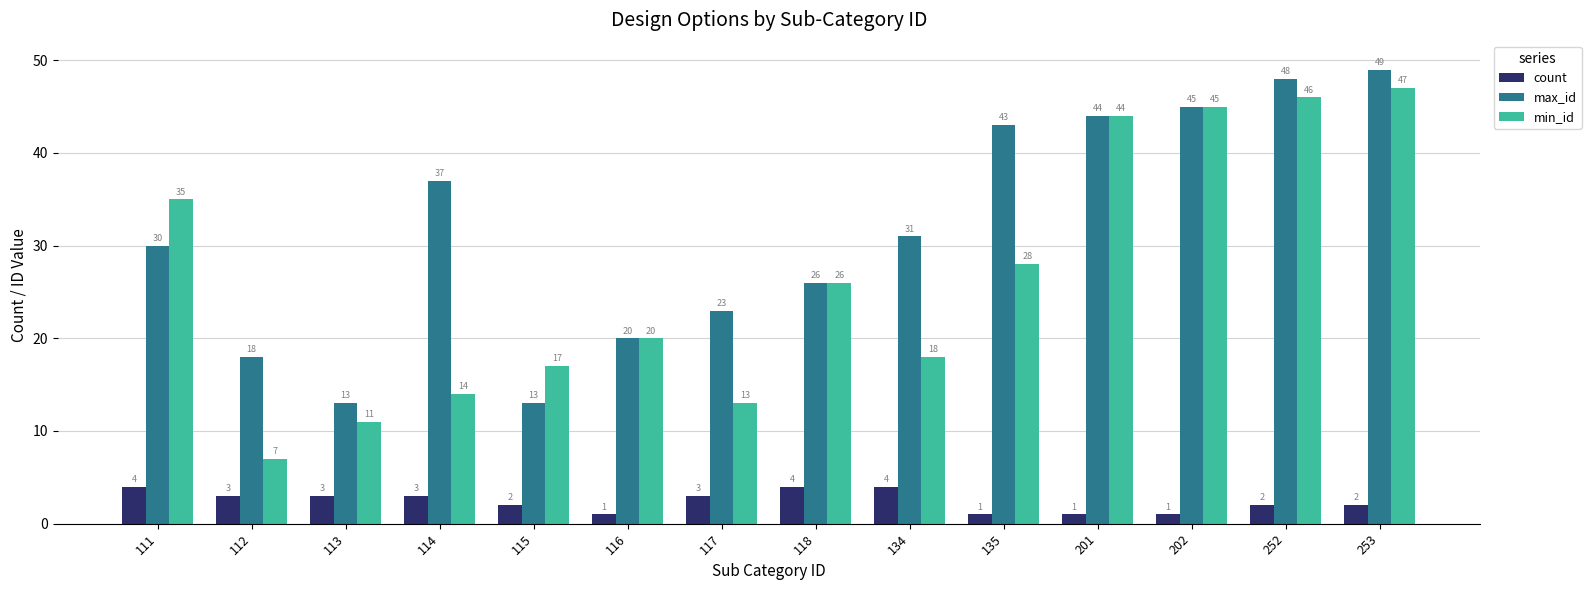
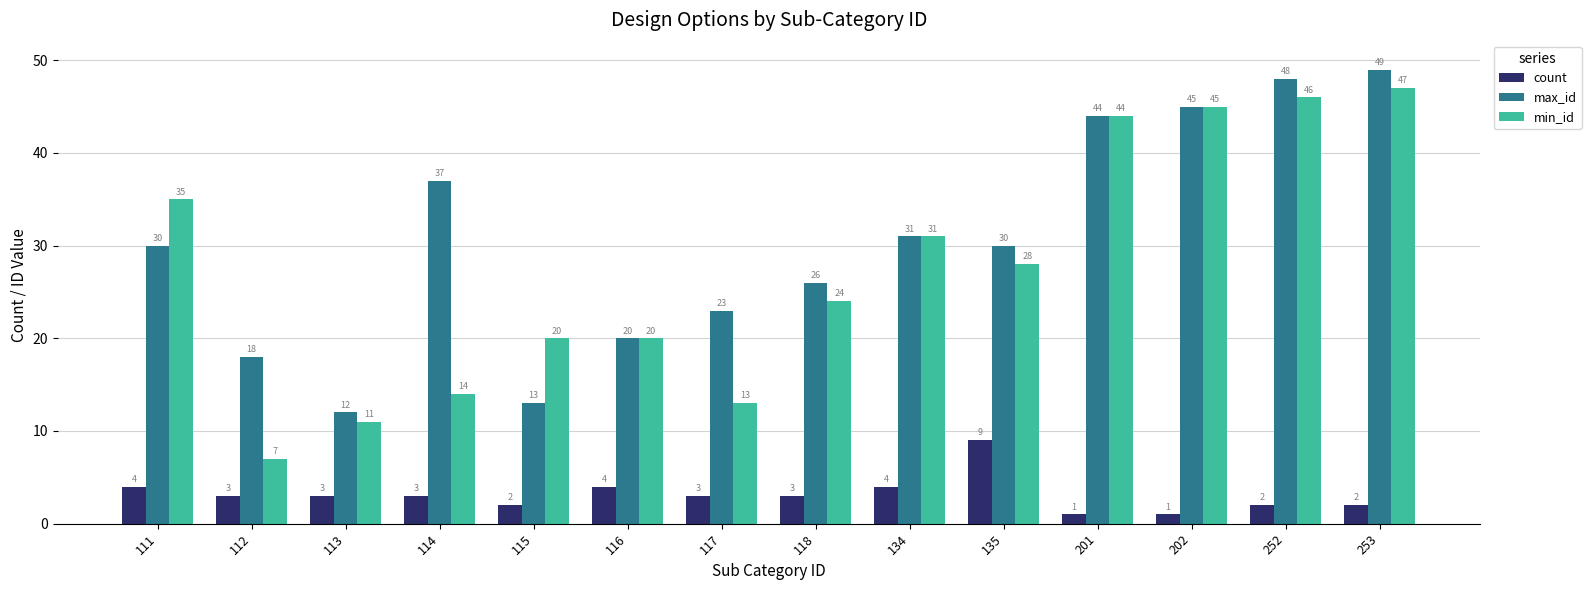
max_id, 113: 13 -> 12
min_id, 115: 17 -> 20
count, 116: 1 -> 4
count, 118: 4 -> 3
min_id, 118: 26 -> 24
min_id, 134: 18 -> 31
count, 135: 1 -> 9
max_id, 135: 43 -> 30
